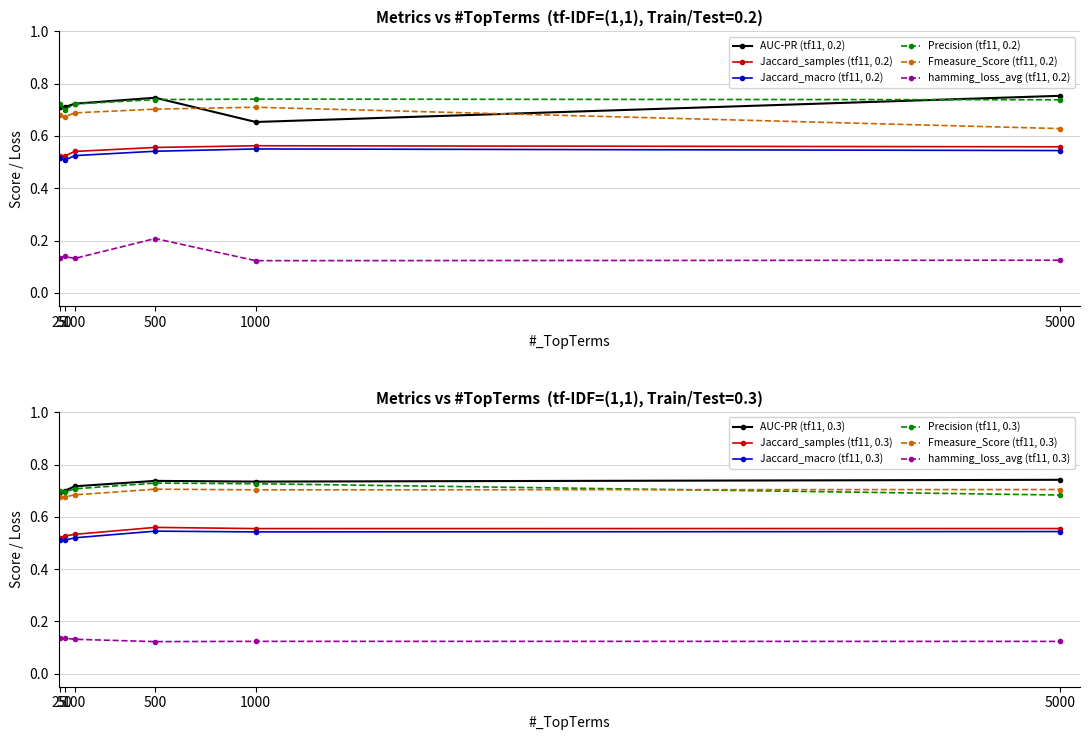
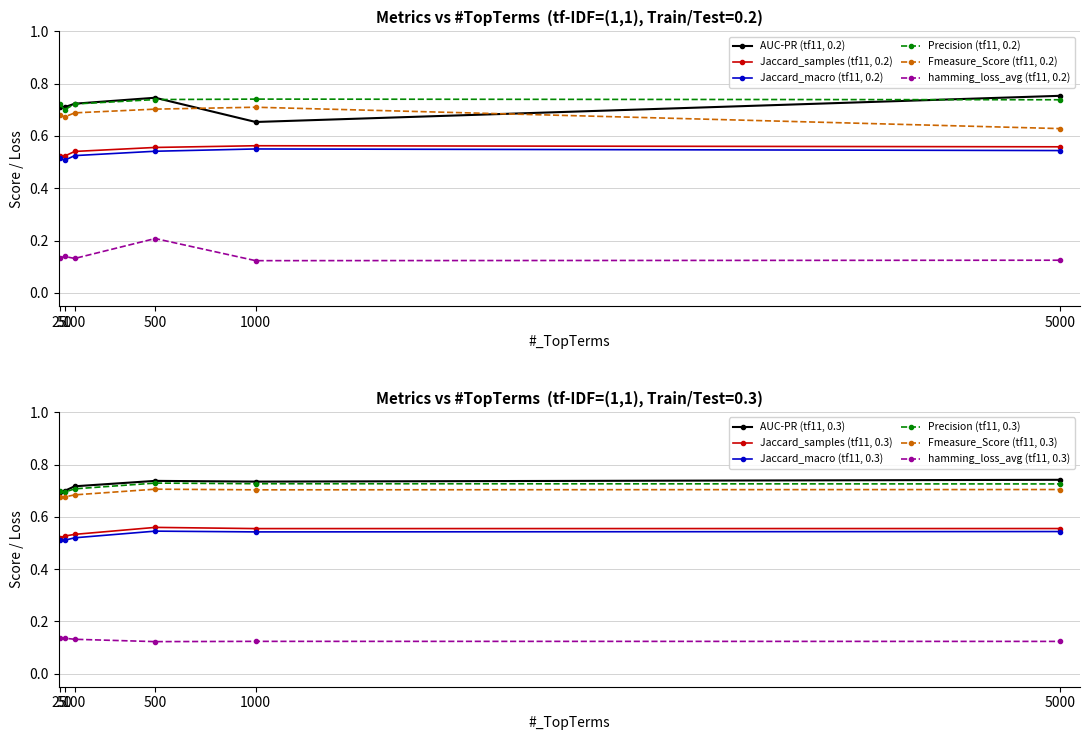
Metrics vs #TopTerms (tf-IDF=(1,1), Train/Test=0.3), Precision (tf11, 0.3), 5000: 0.68 -> 0.73
